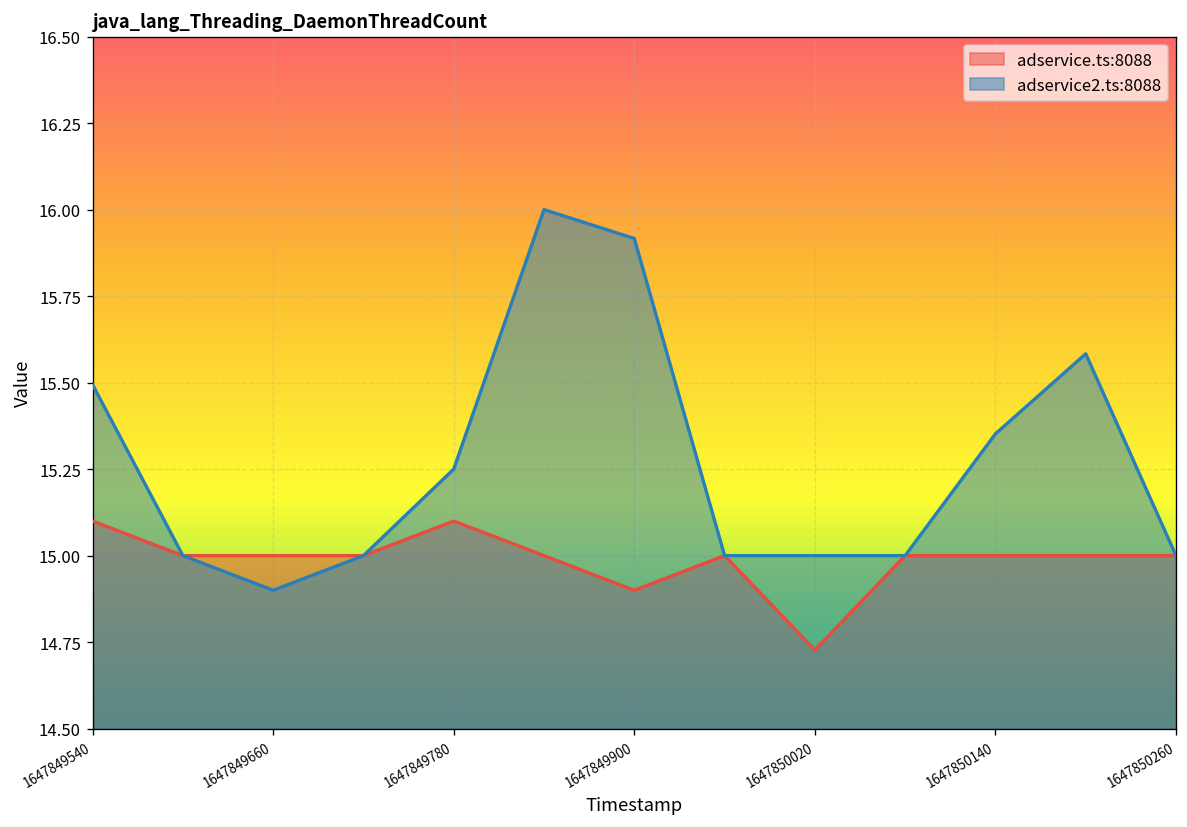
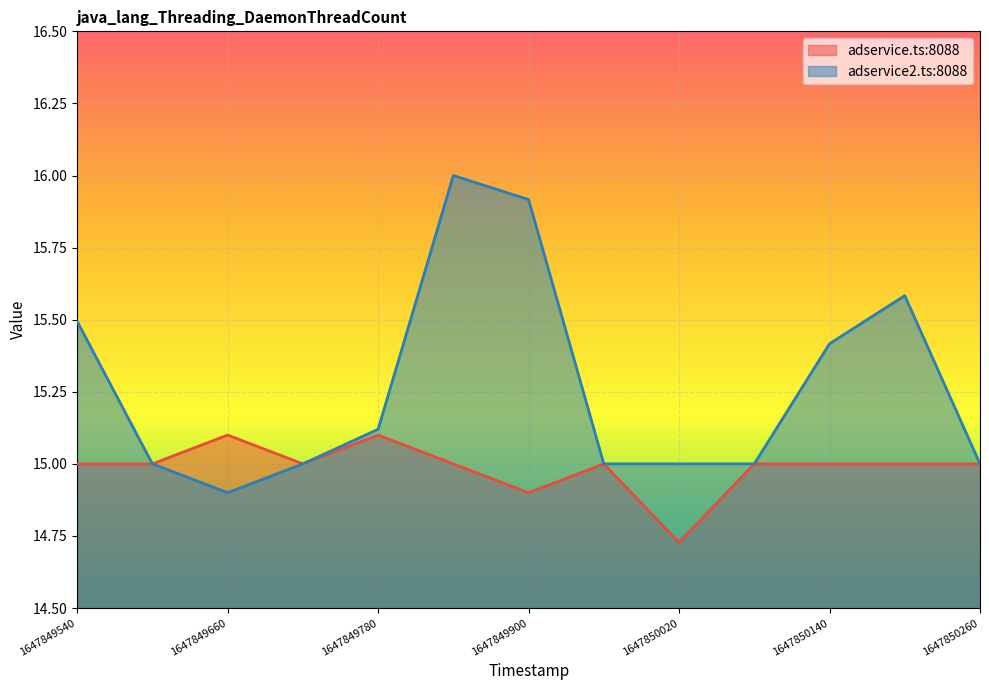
adservice.ts:8088, 1647849540: 15.1 -> 15.0
adservice.ts:8088, 1647849660: 15.0 -> 15.1
adservice2.ts:8088, 1647849780: 15.25 -> 15.12
adservice2.ts:8088, 1647850140: 15.35 -> 15.42
